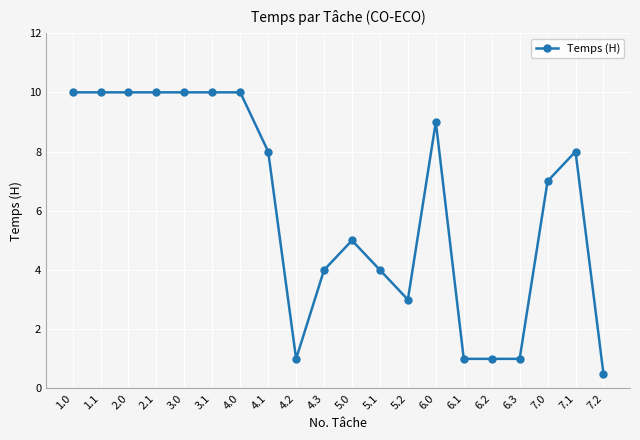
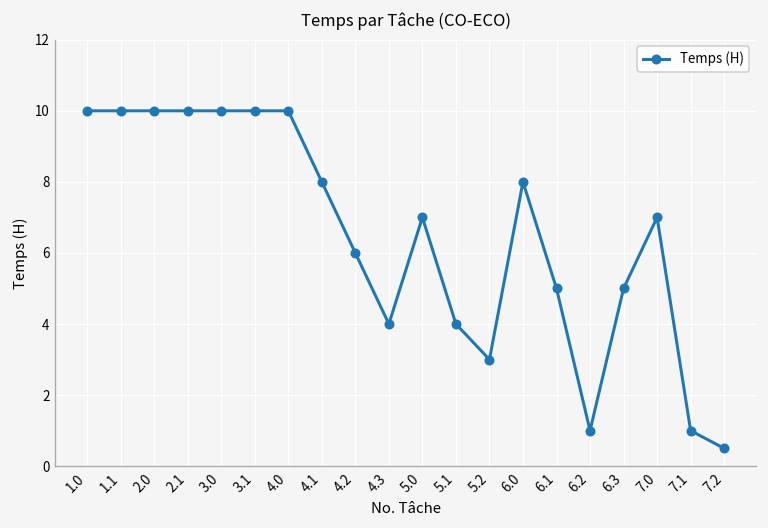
4.2: 1 -> 6
5.0: 5 -> 7
6.0: 9 -> 8
6.1: 1 -> 5
6.3: 1 -> 5
7.1: 8 -> 1
